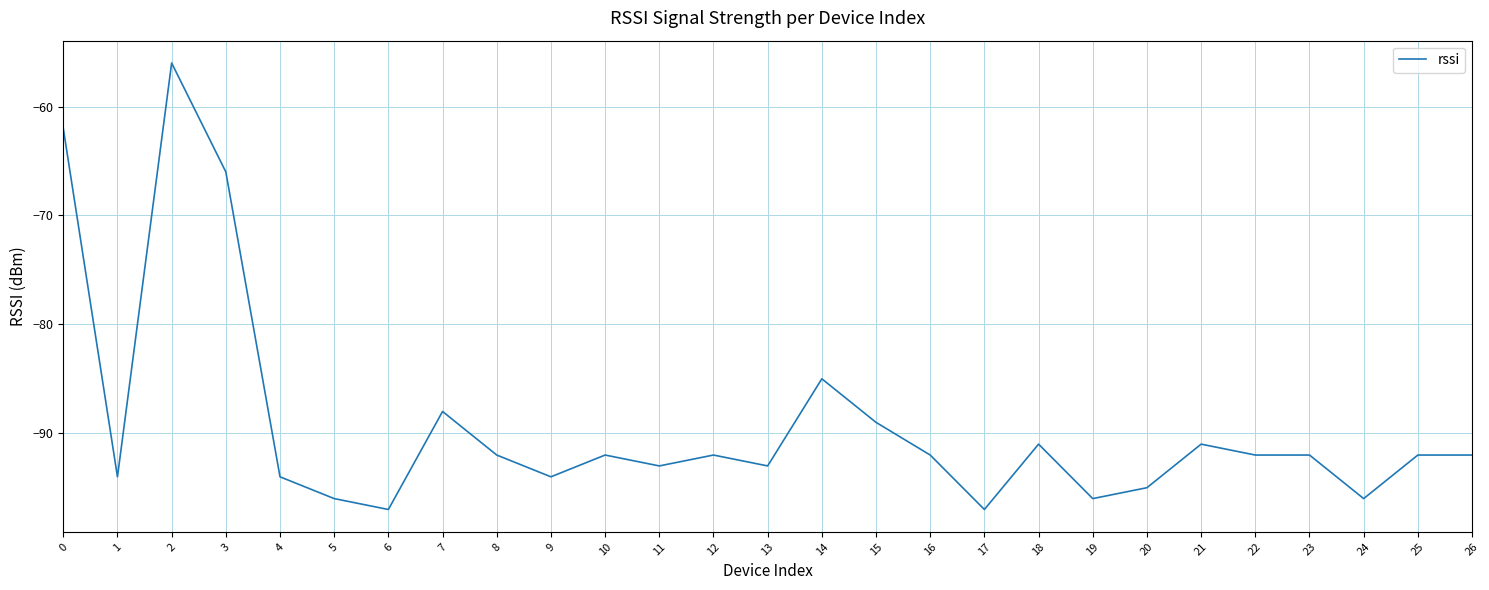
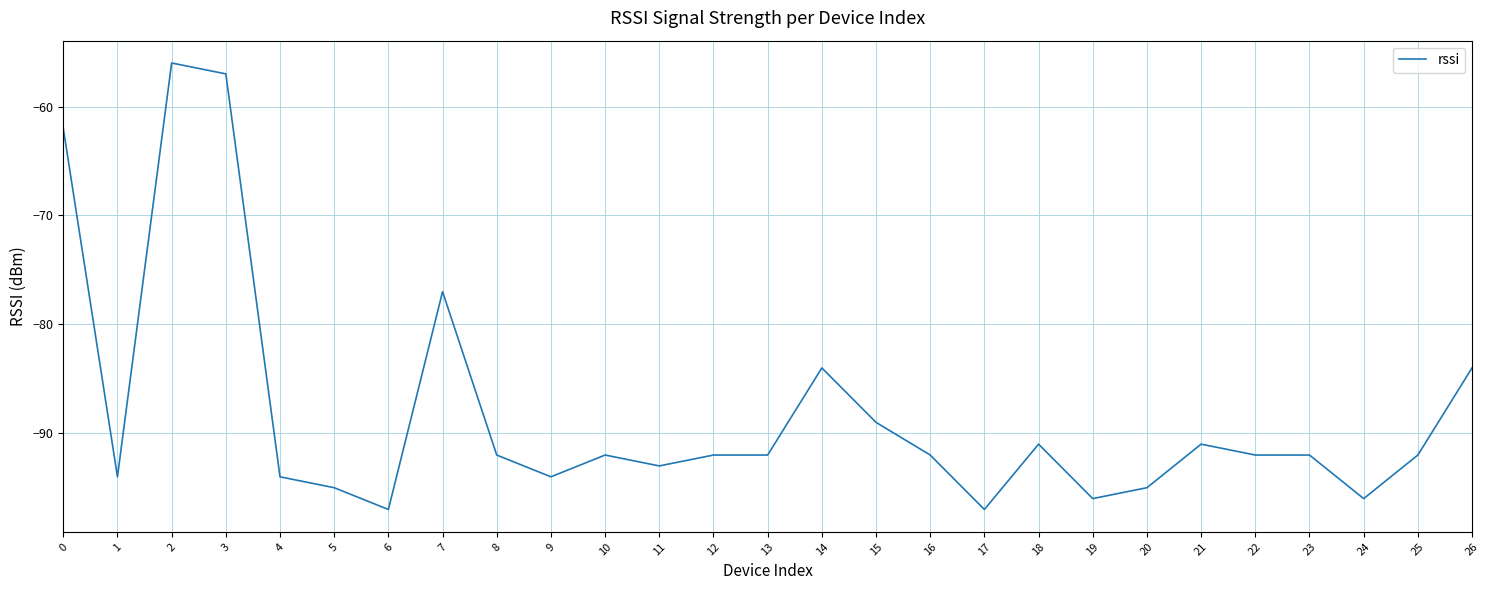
3: -66 -> -57
5: -96 -> -95
7: -88 -> -77
13: -93 -> -92
14: -85 -> -84
26: -92 -> -84
